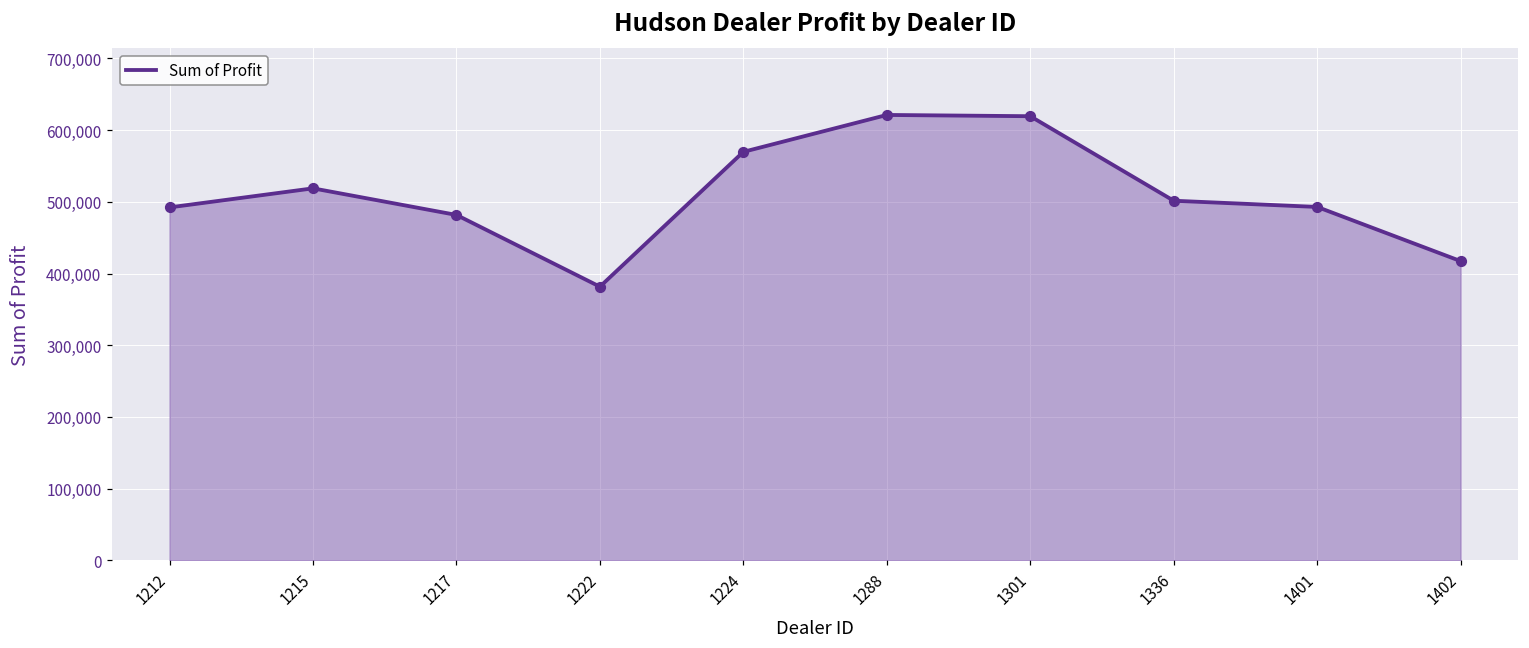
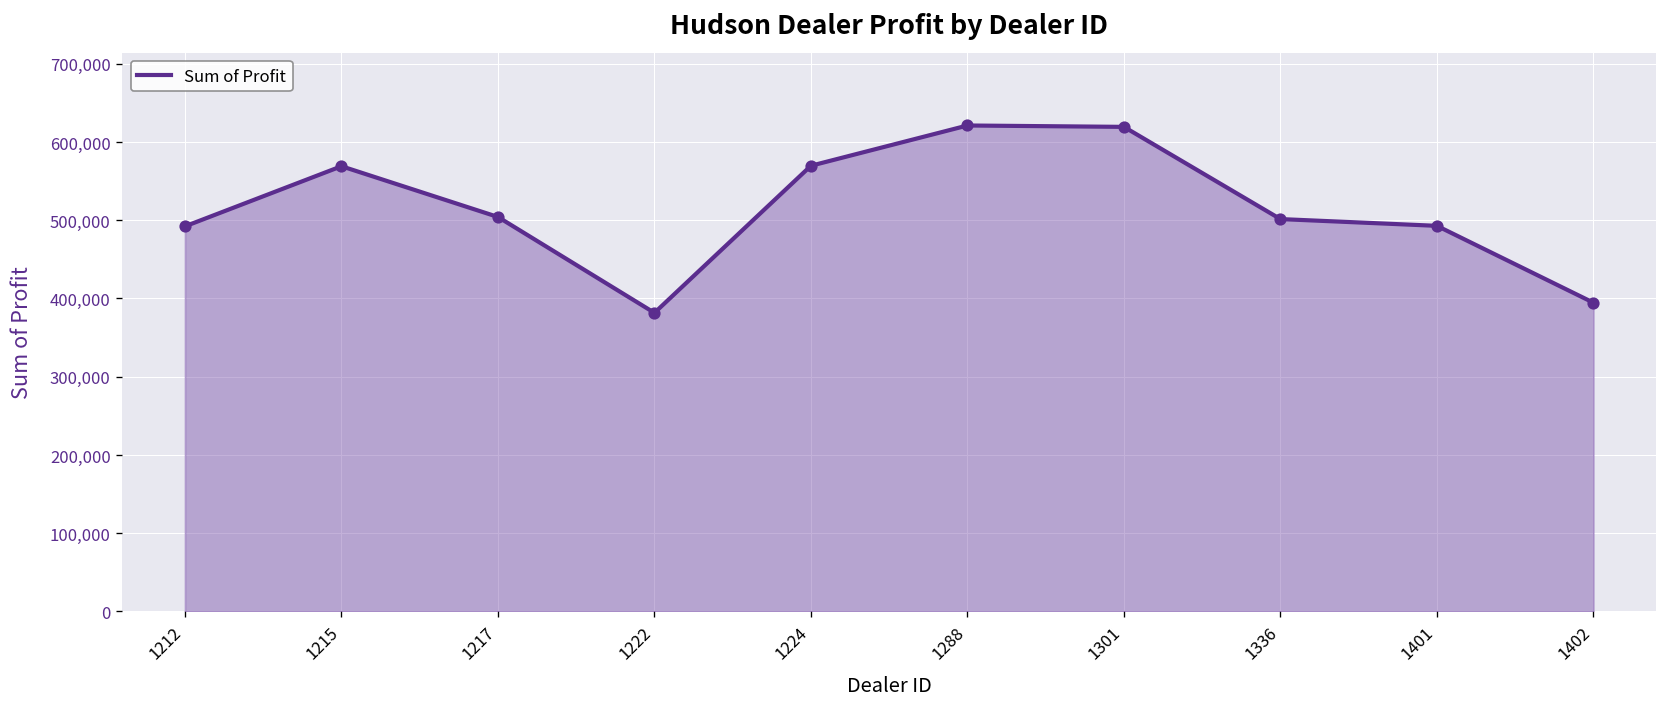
1215: 520,000 -> 570,000
1217: 480,000 -> 500,000
1402: 420,000 -> 390,000
